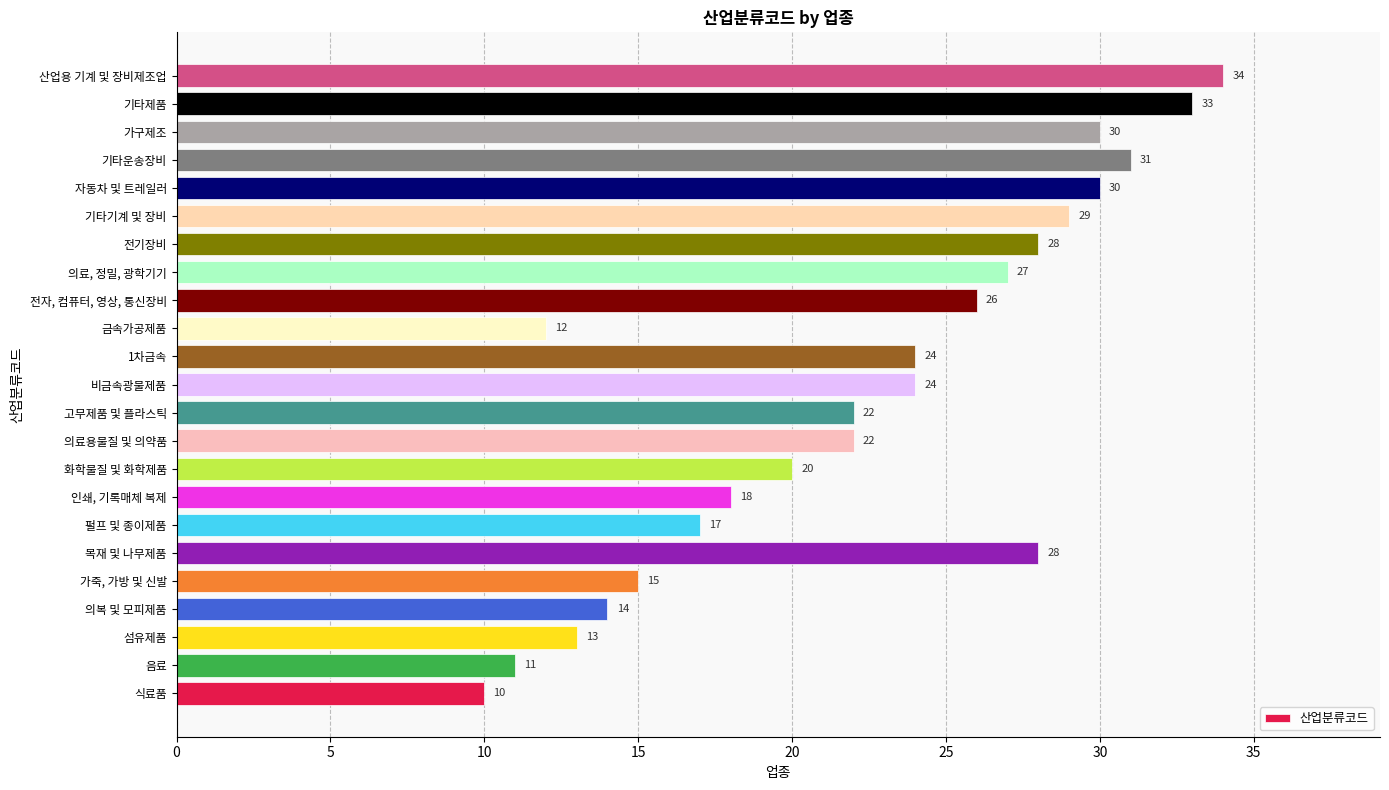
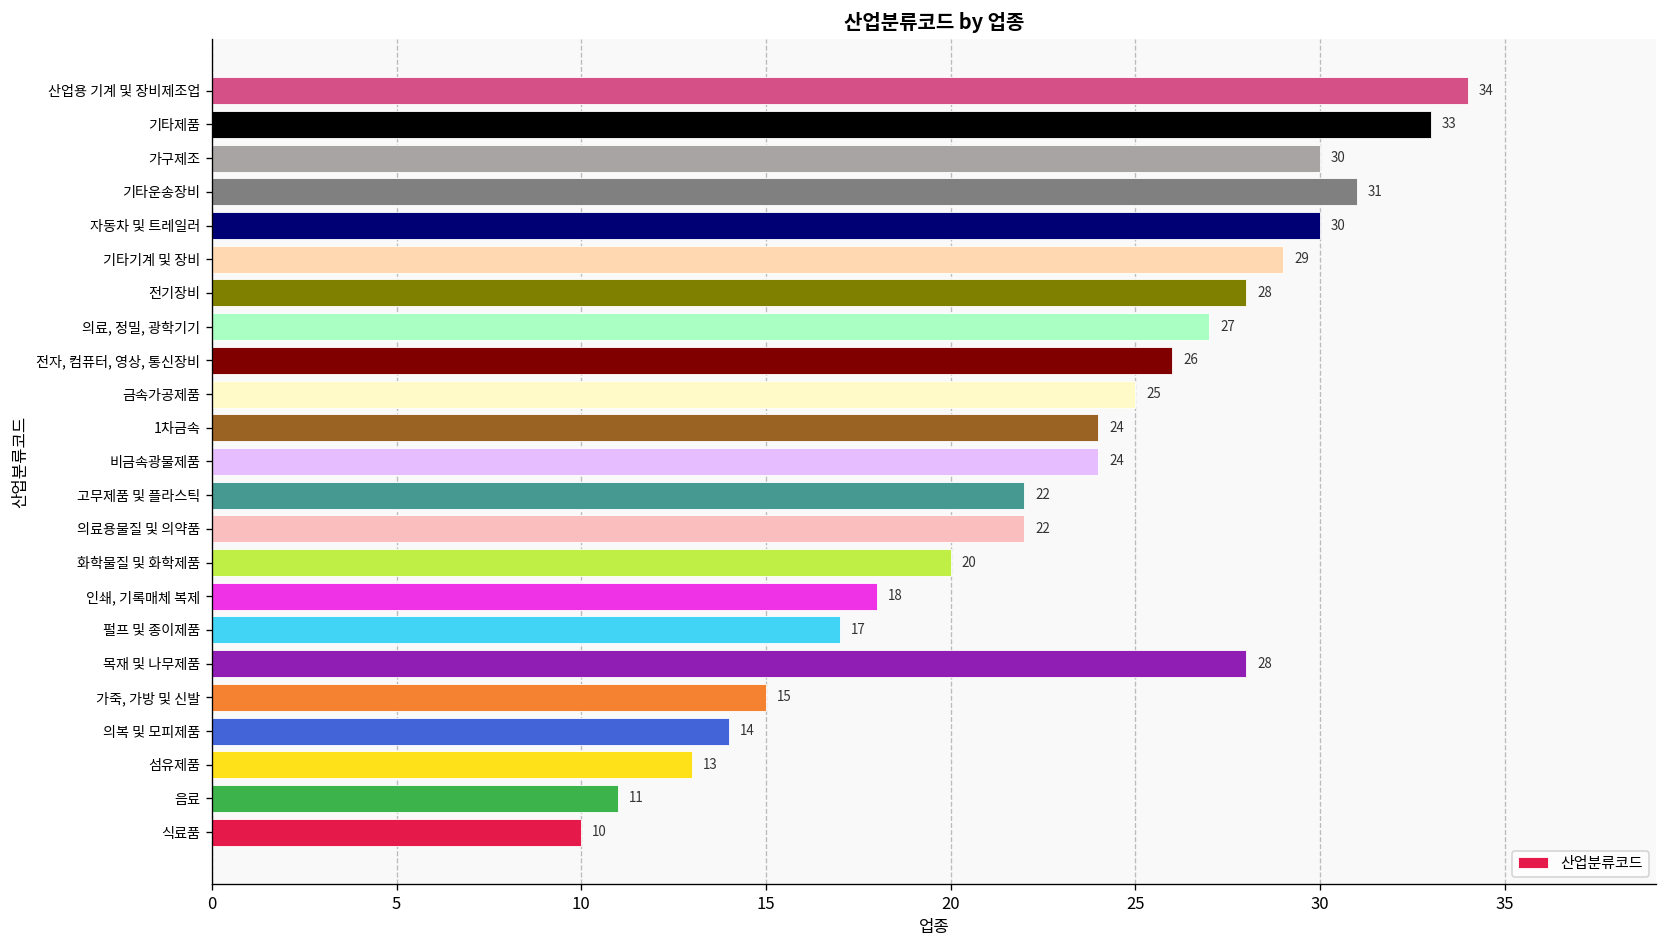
금속가공제품: 12 -> 25
